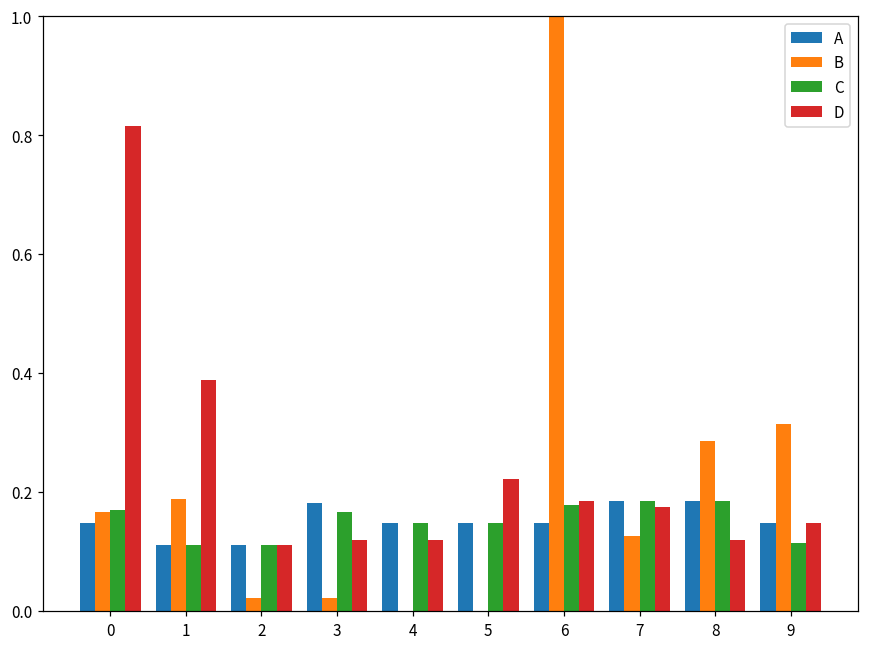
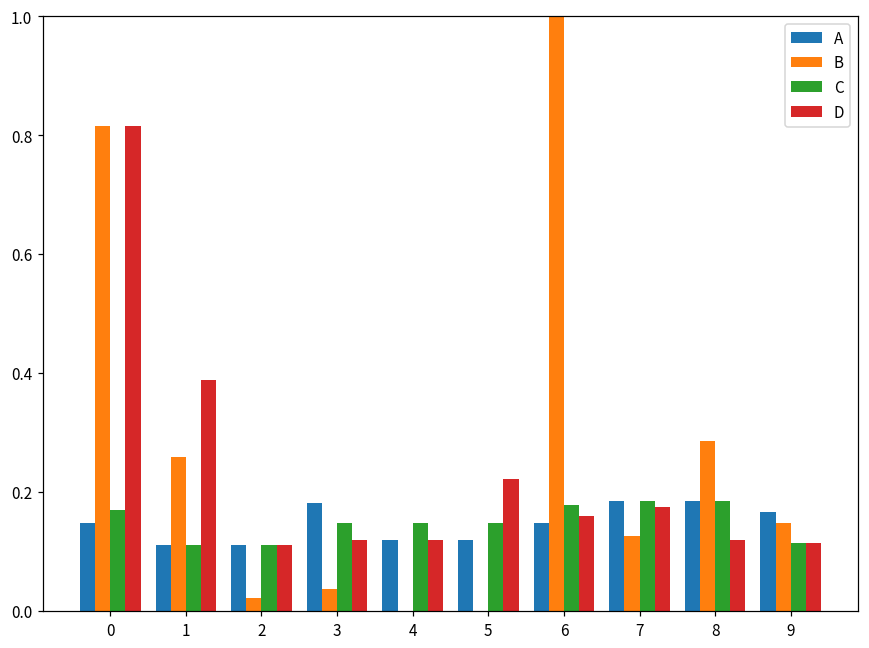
B, 0: 0.17 -> 0.81
B, 1: 0.19 -> 0.26
B, 3: 0.02 -> 0.04
C, 3: 0.17 -> 0.15
A, 4: 0.15 -> 0.12
A, 5: 0.15 -> 0.12
D, 6: 0.19 -> 0.16
A, 9: 0.15 -> 0.17
B, 9: 0.31 -> 0.15
D, 9: 0.15 -> 0.11
